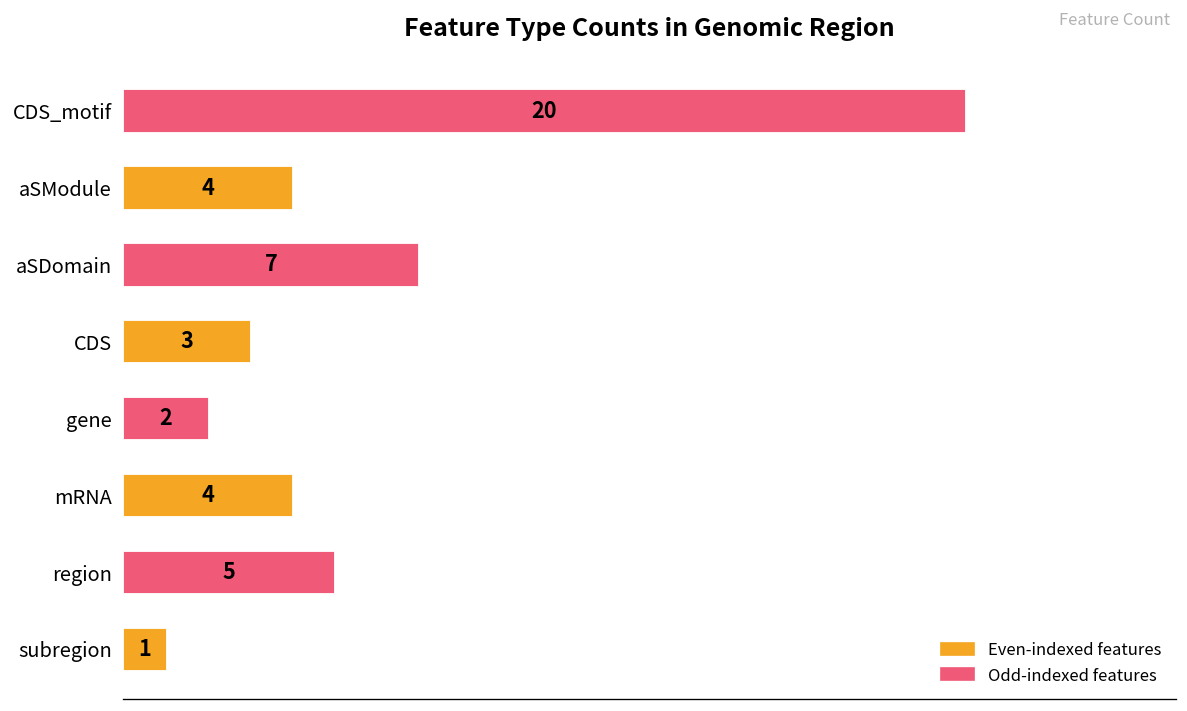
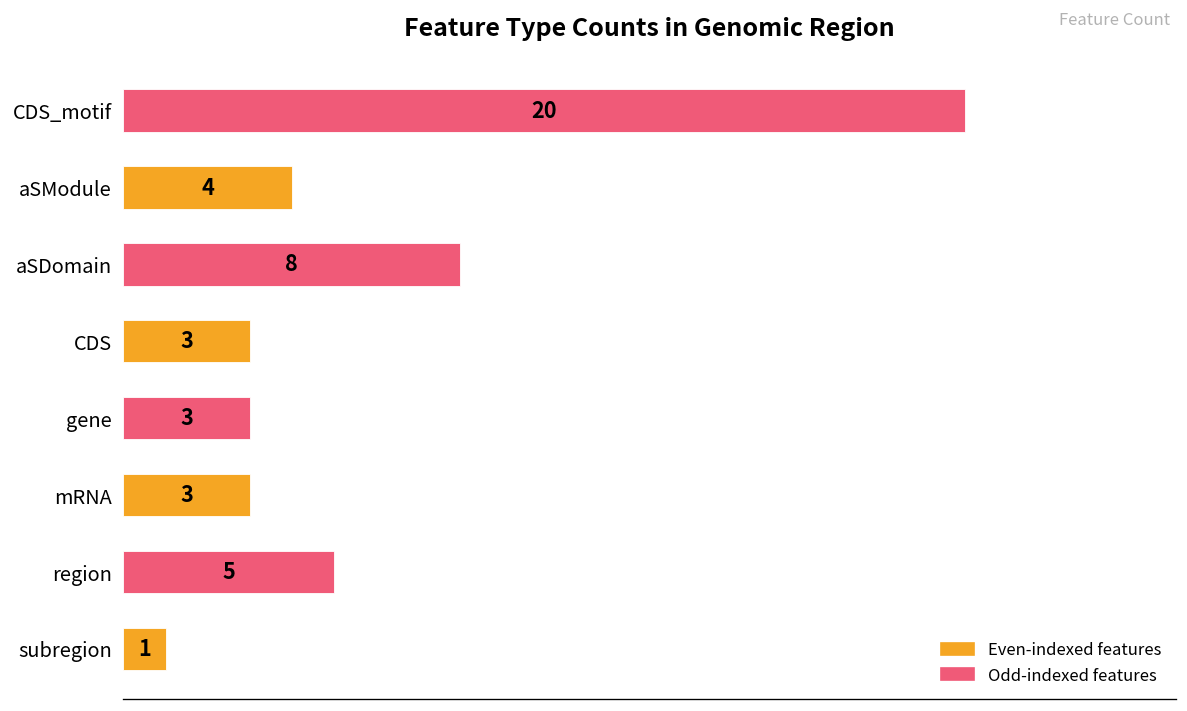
aSDomain: 7 -> 8
gene: 2 -> 3
mRNA: 4 -> 3
